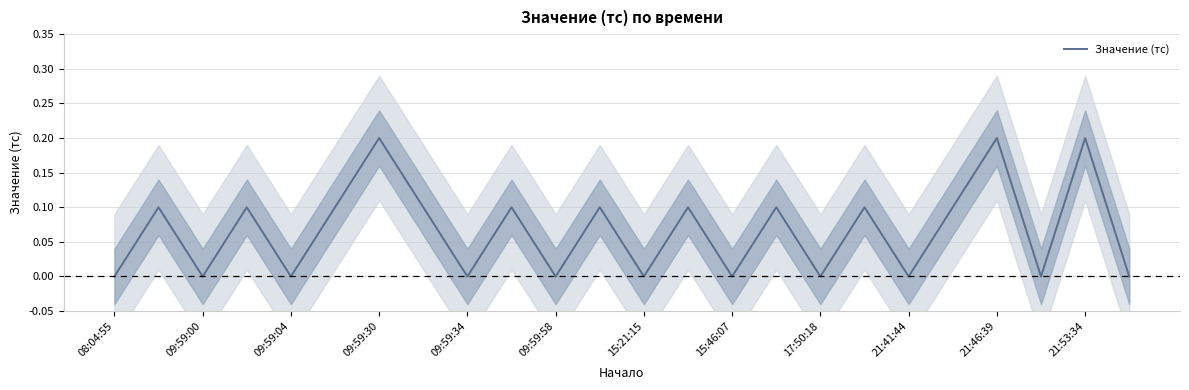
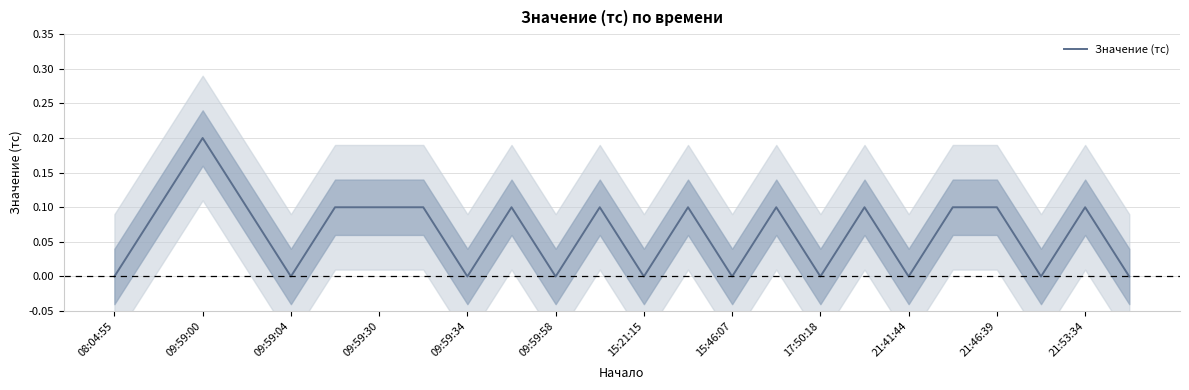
Значение (тс), 09:59:00: 0.0 -> 0.2
Значение (тс), 09:59:30: 0.2 -> 0.1
Значение (тс), 21:46:39: 0.2 -> 0.1
Значение (тс), 21:53:34: 0.2 -> 0.1
